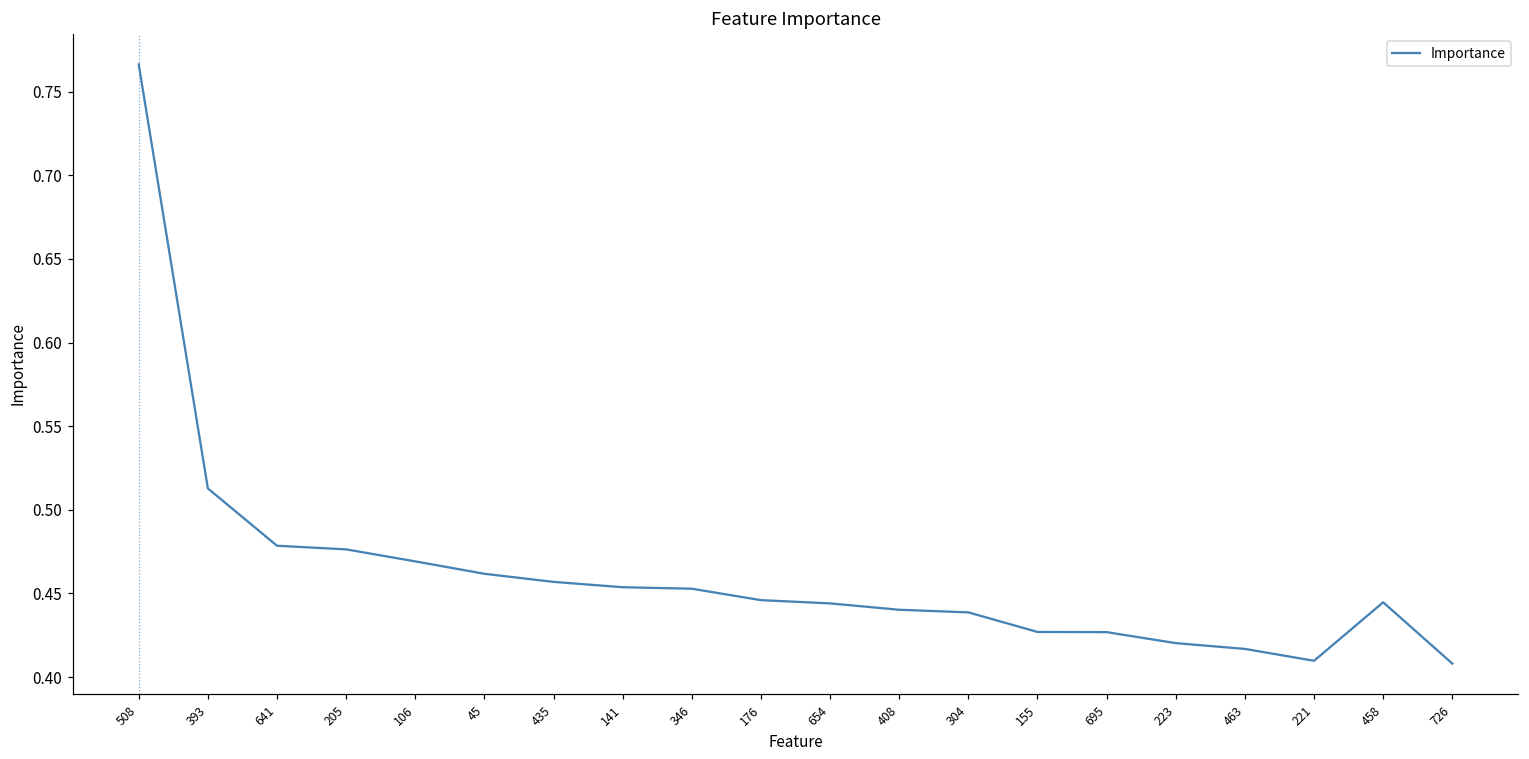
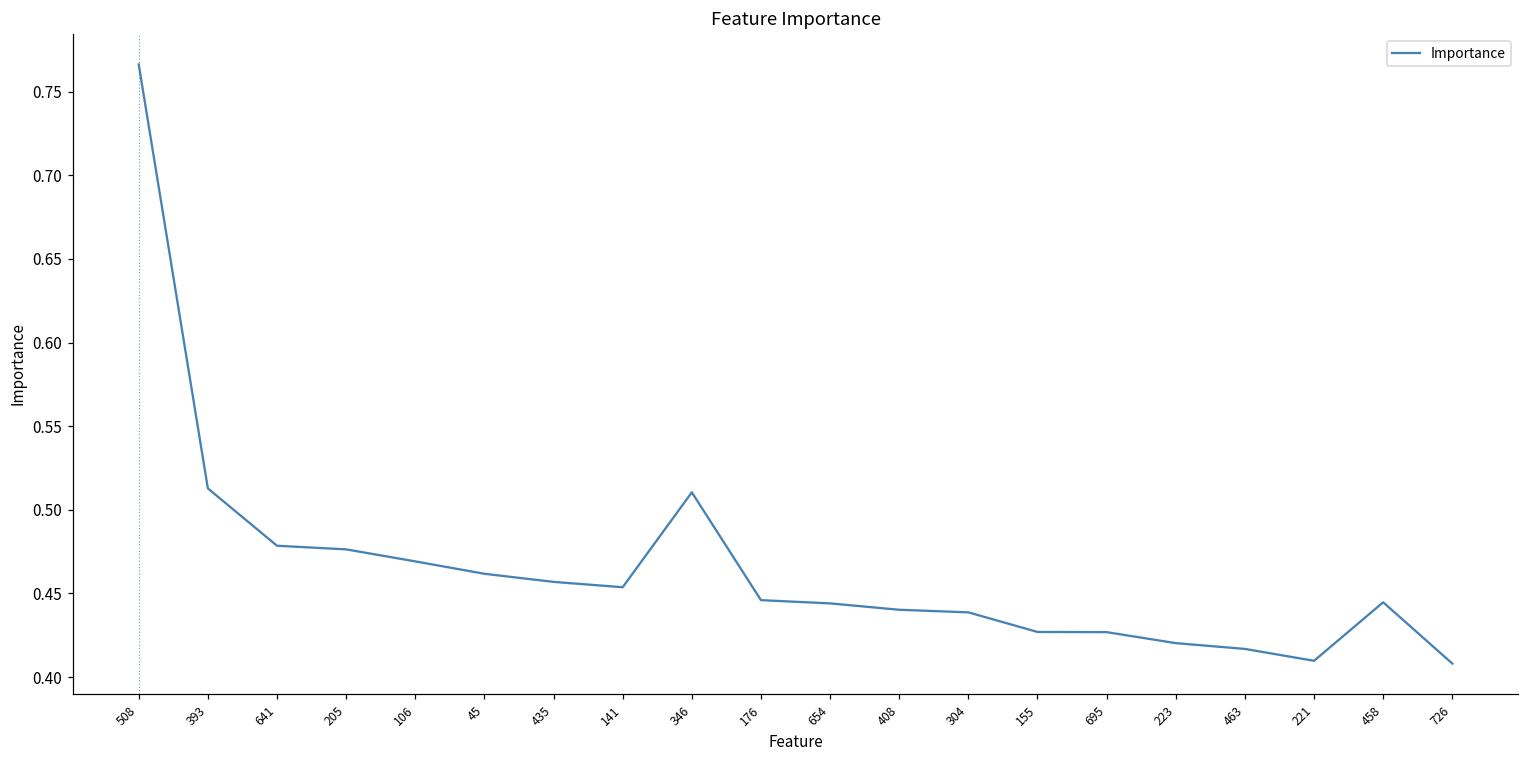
346: 0.453 -> 0.510
